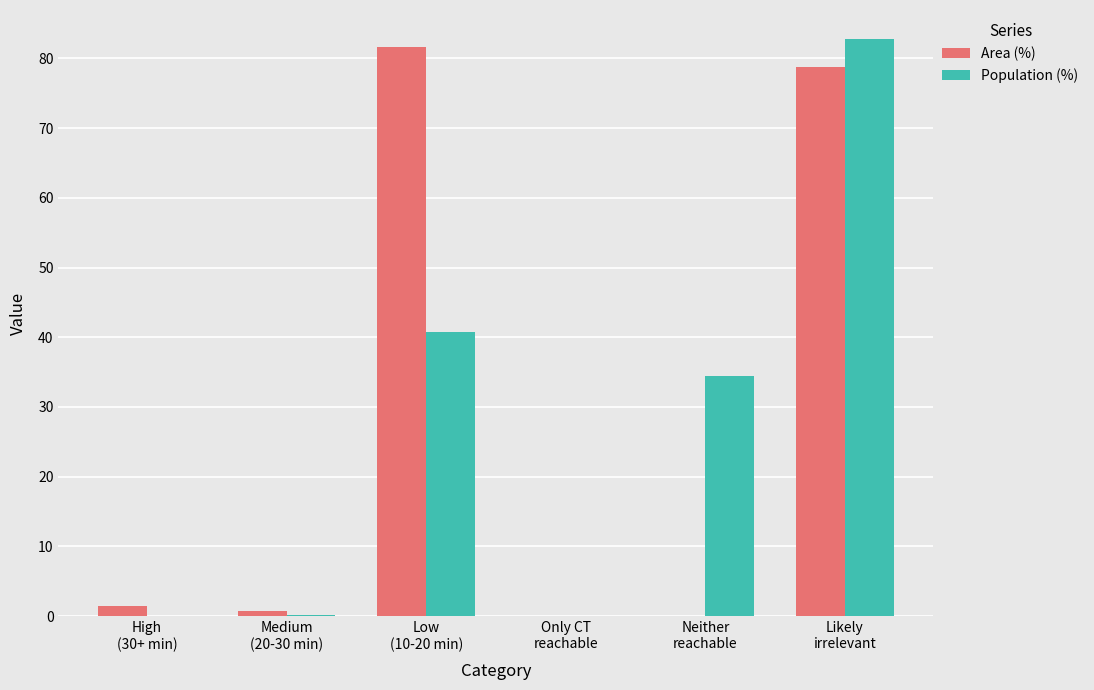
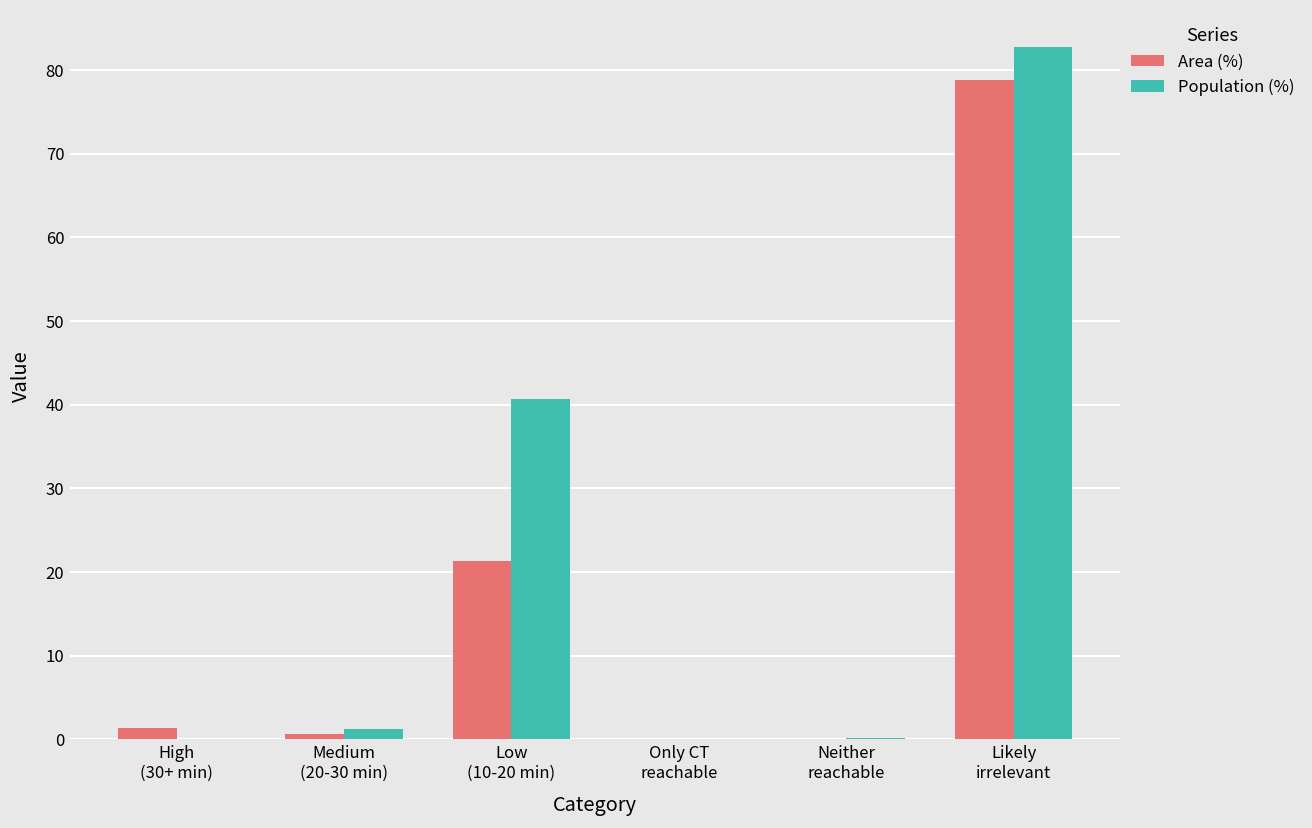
Population (%), Medium (20-30 min): 0 -> 1
Area (%), Low (10-20 min): 82 -> 21
Population (%), Neither reachable: 35 -> 0
